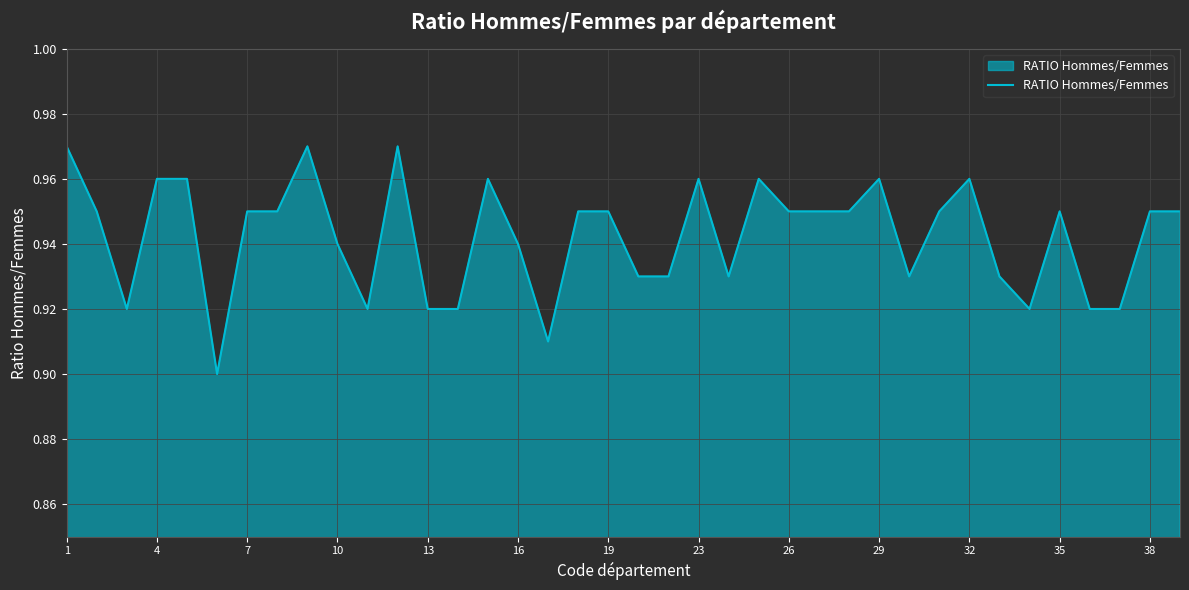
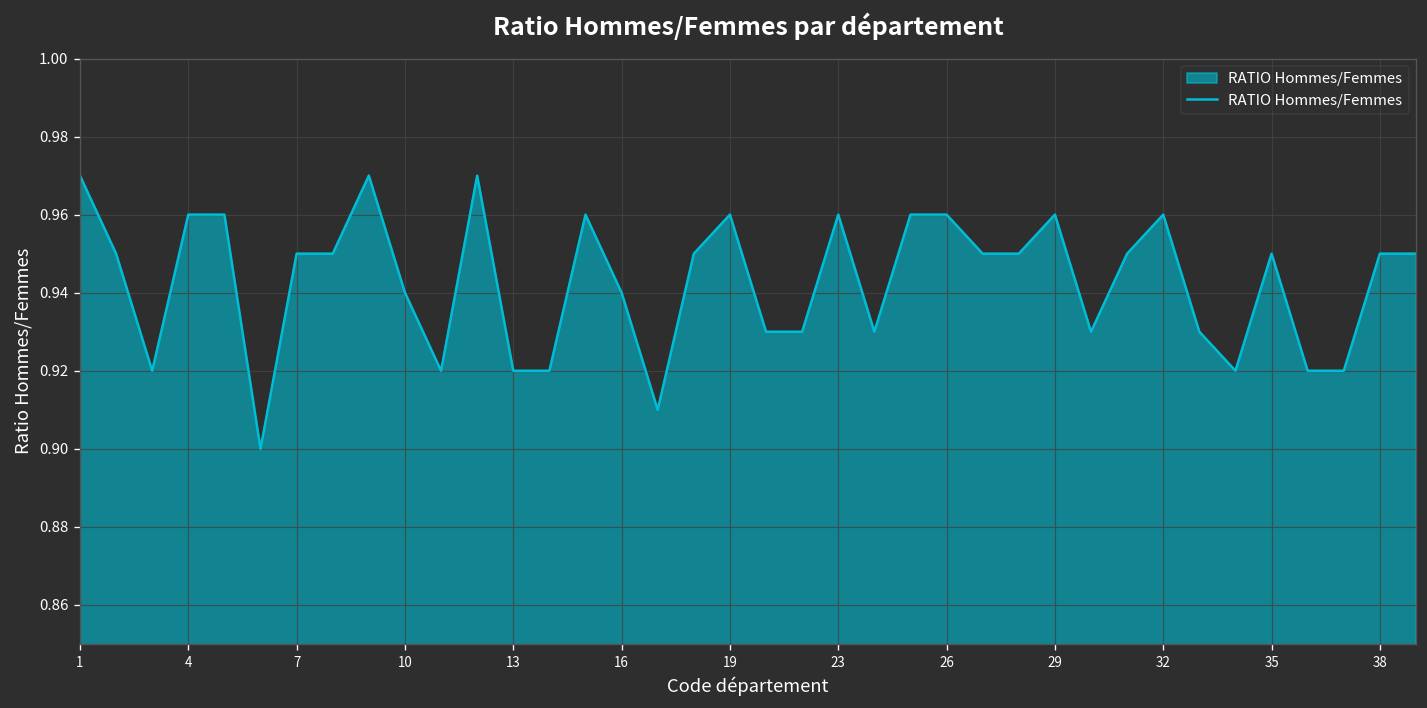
19: 0.95 -> 0.96
26: 0.95 -> 0.96
